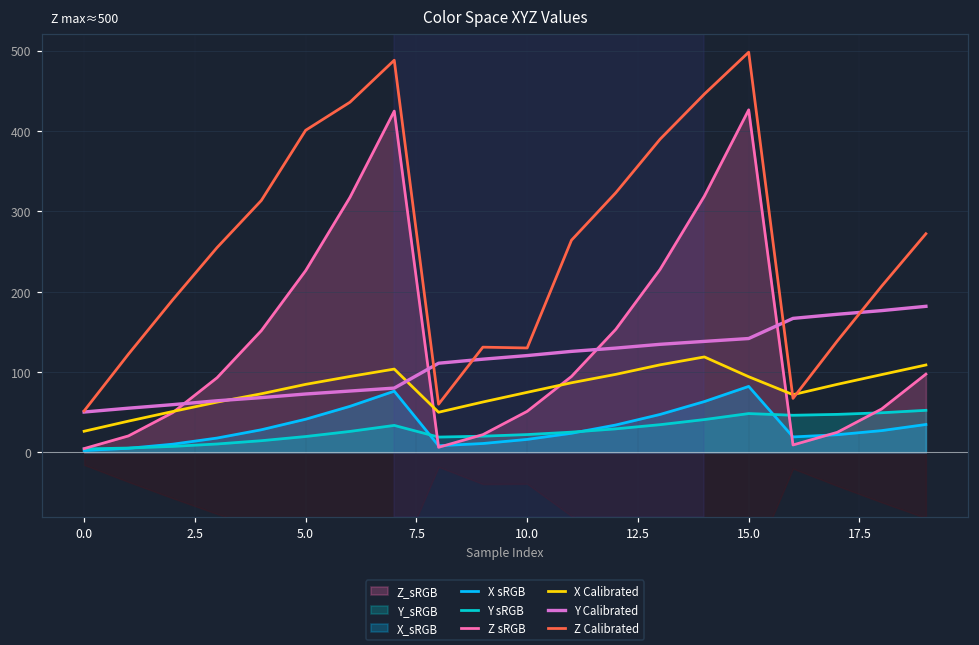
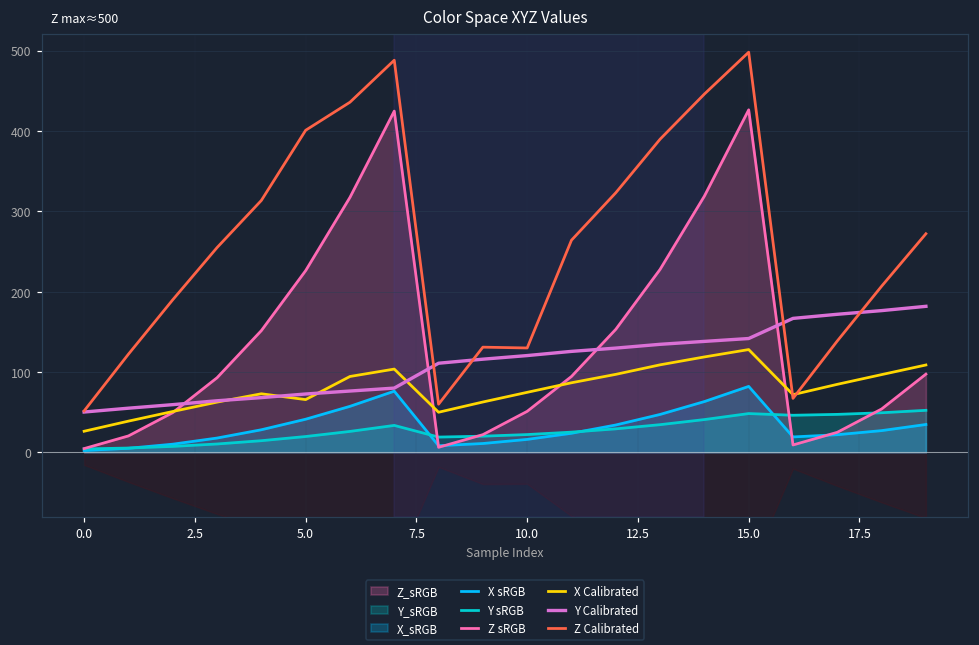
X Calibrated, 5.0: 80 -> 70
X Calibrated, 15.0: 90 -> 130
